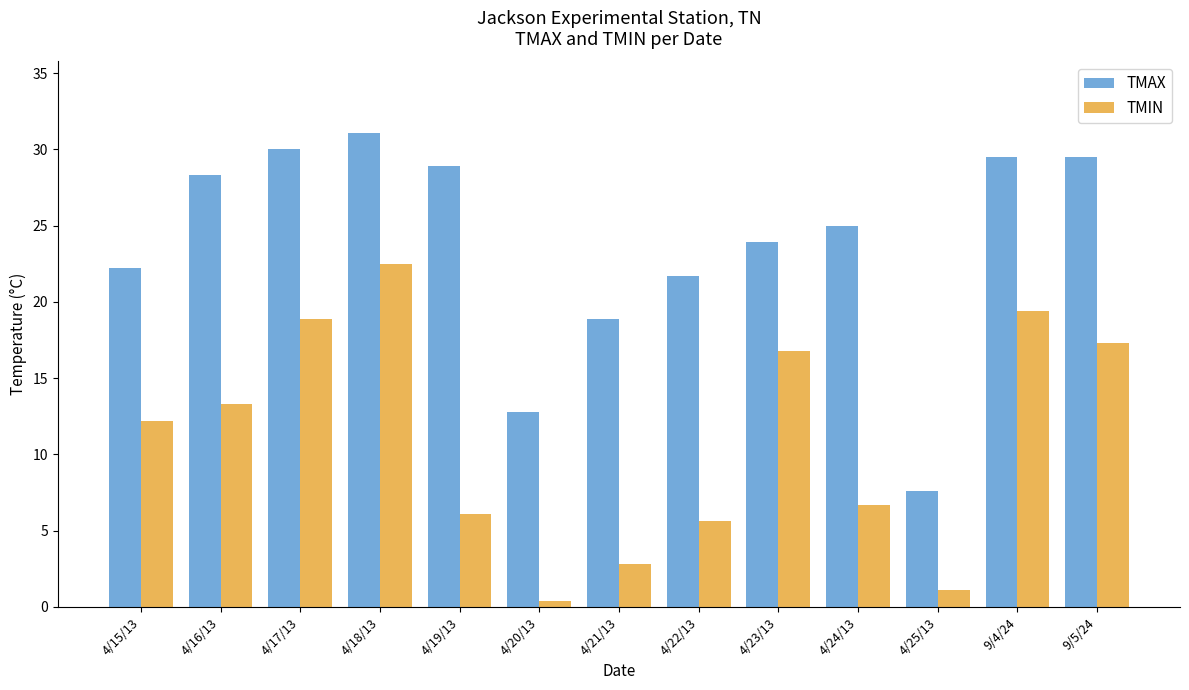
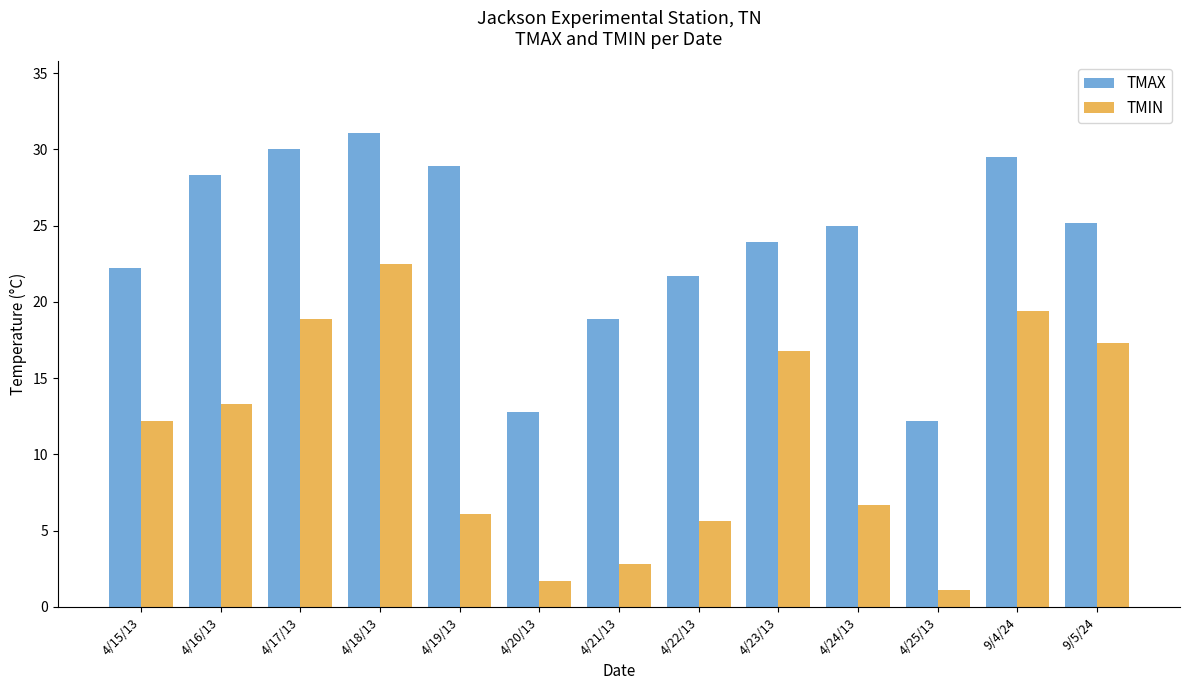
TMIN, 4/20/13: 0.4 -> 1.7
TMAX, 4/25/13: 7.6 -> 12.2
TMAX, 9/5/24: 29.5 -> 25.2
